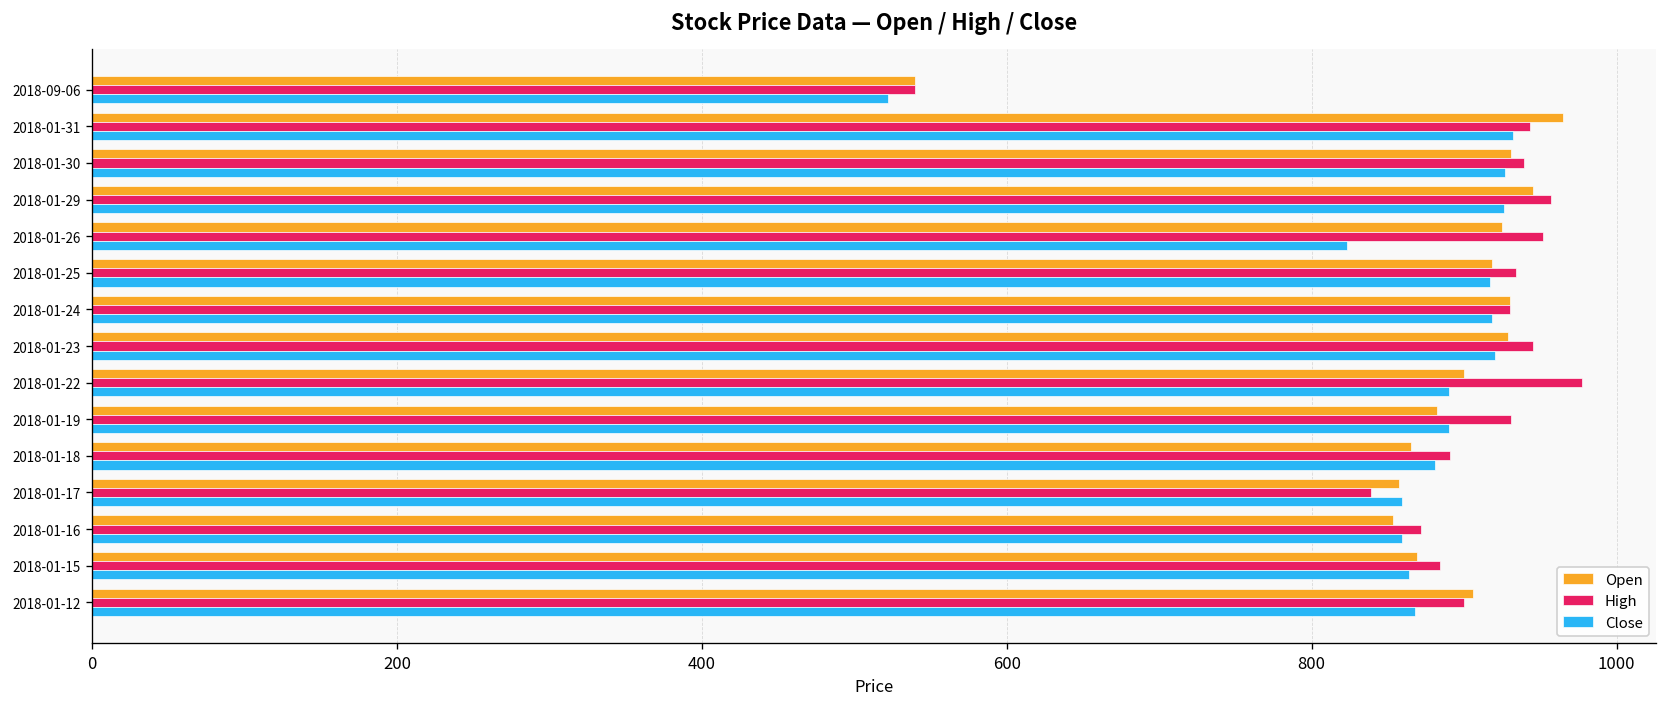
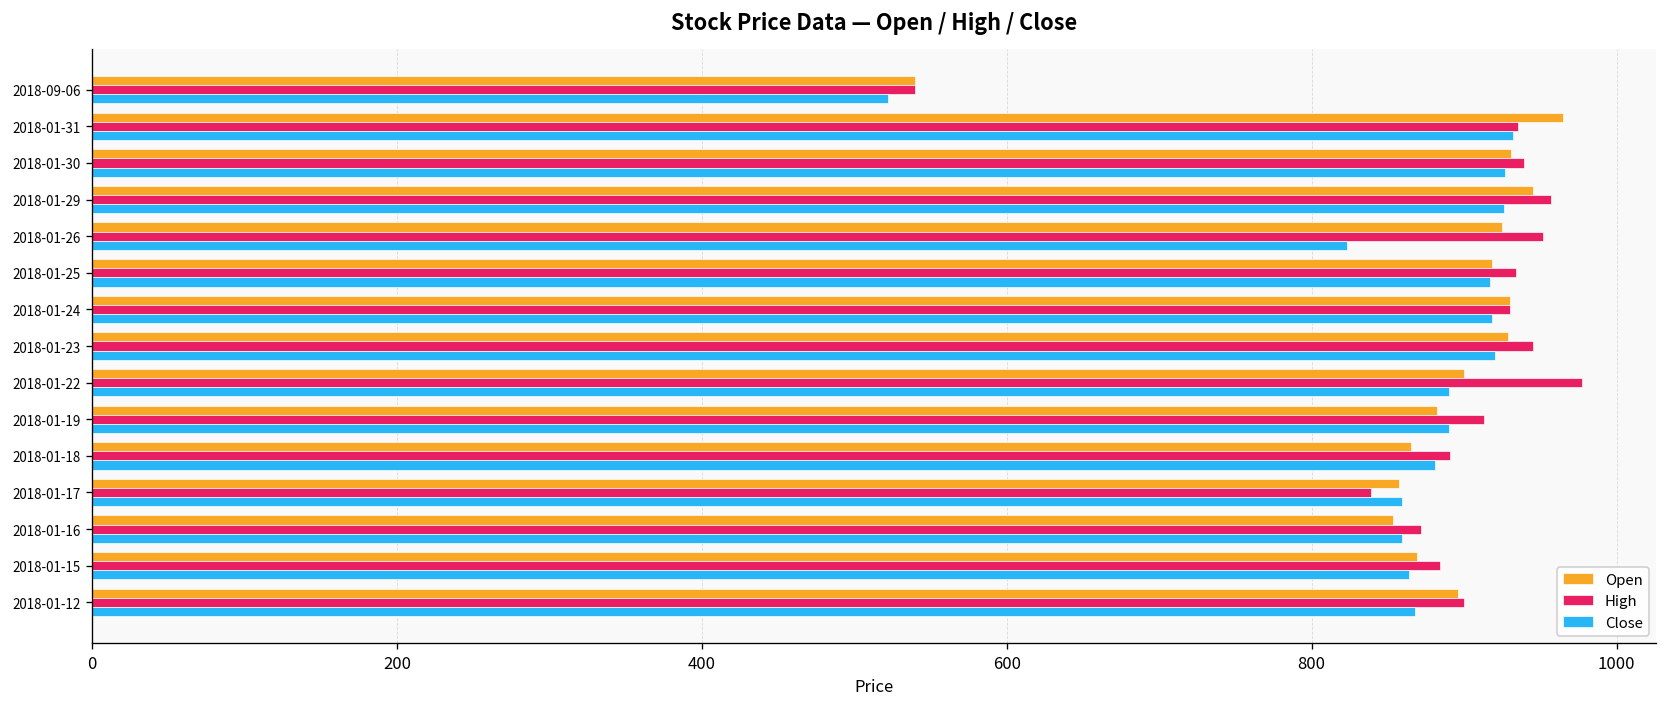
High, 2018-01-31: 943 -> 935
High, 2018-01-19: 931 -> 913
Open, 2018-01-12: 906 -> 896
